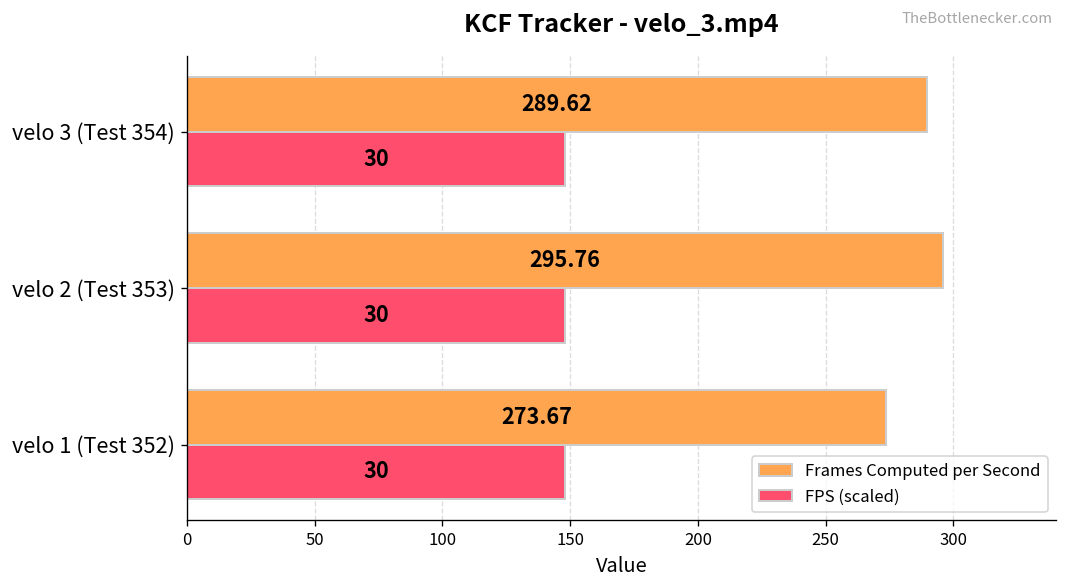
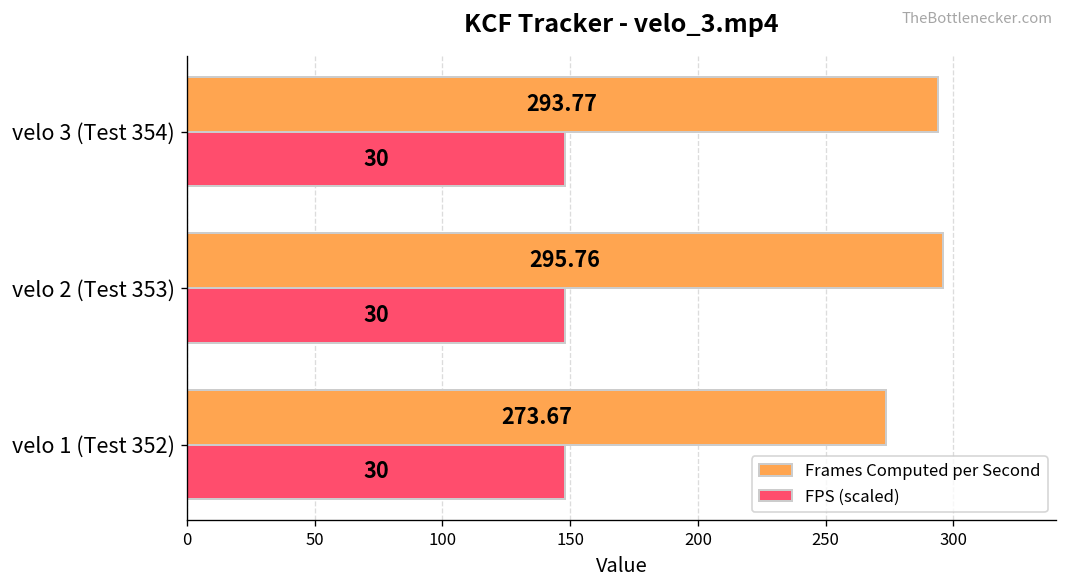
Frames Computed per Second, velo 3 (Test 354): 289.62 -> 293.77
